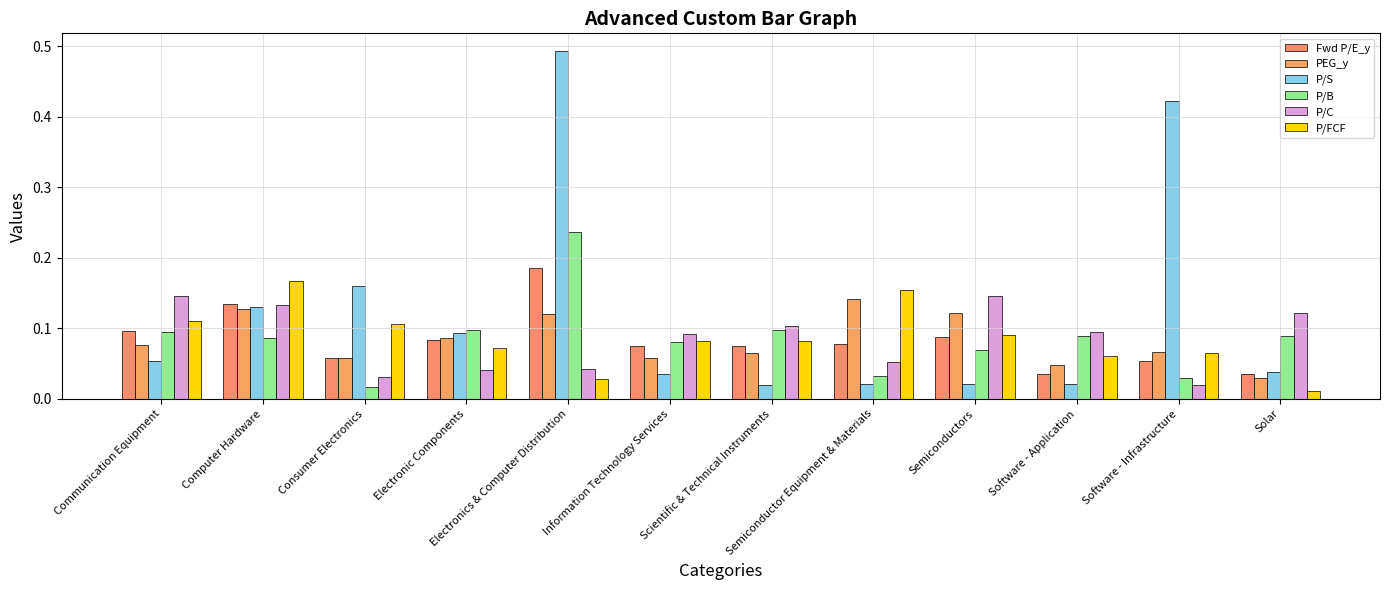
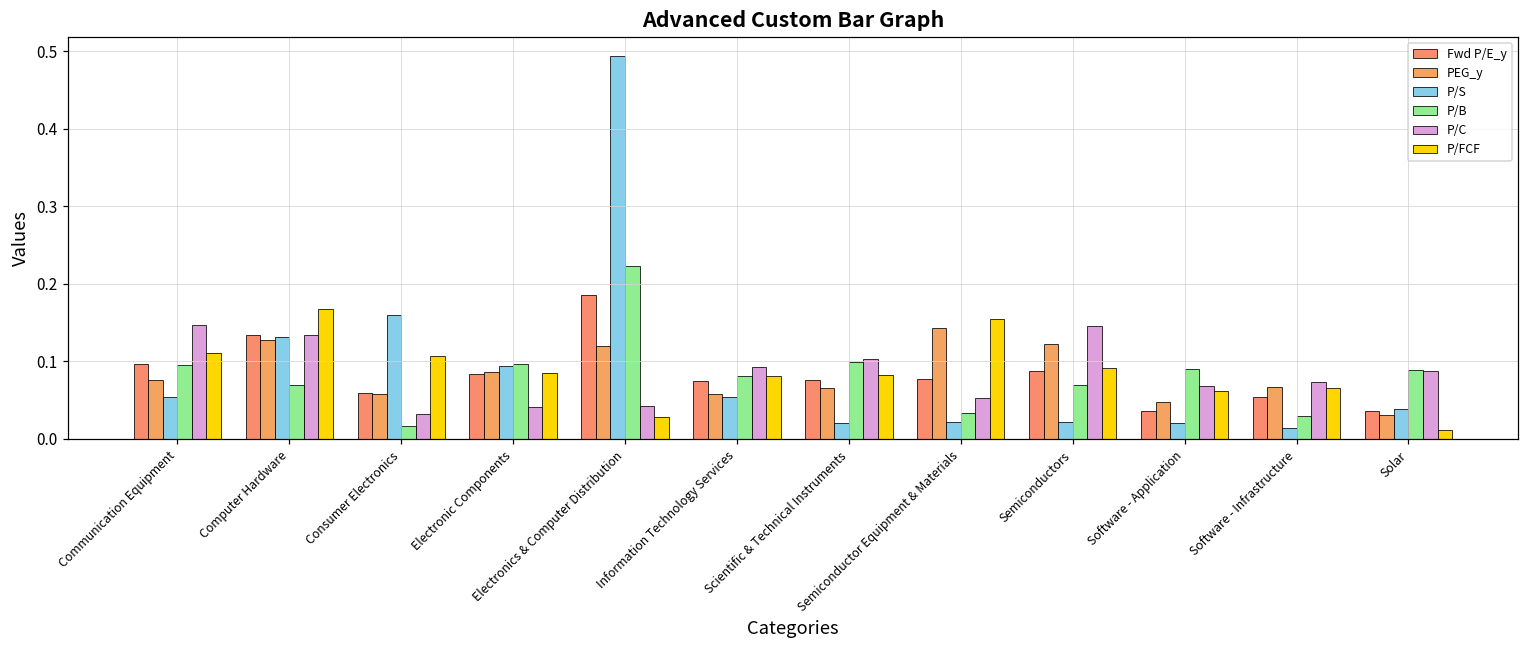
P/B, Computer Hardware: 0.09 -> 0.07
P/FCF, Electronic Components: 0.07 -> 0.08
P/B, Electronics & Computer Distribution: 0.24 -> 0.22
P/S, Information Technology Services: 0.04 -> 0.05
P/C, Software - Application: 0.10 -> 0.07
P/S, Software - Infrastructure: 0.42 -> 0.01
P/C, Software - Infrastructure: 0.02 -> 0.07
P/C, Solar: 0.12 -> 0.09
